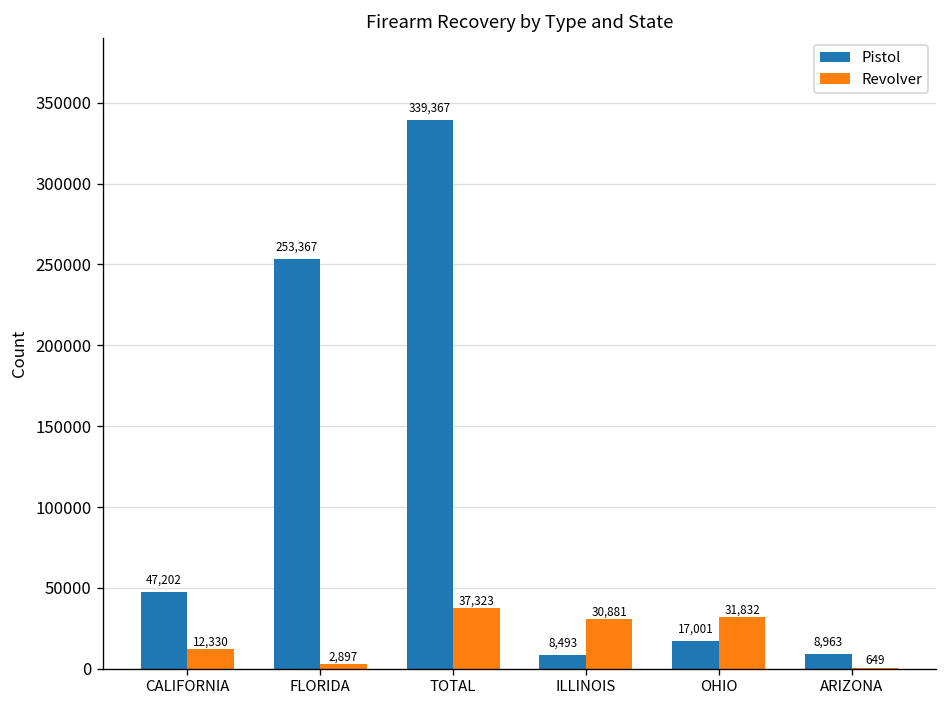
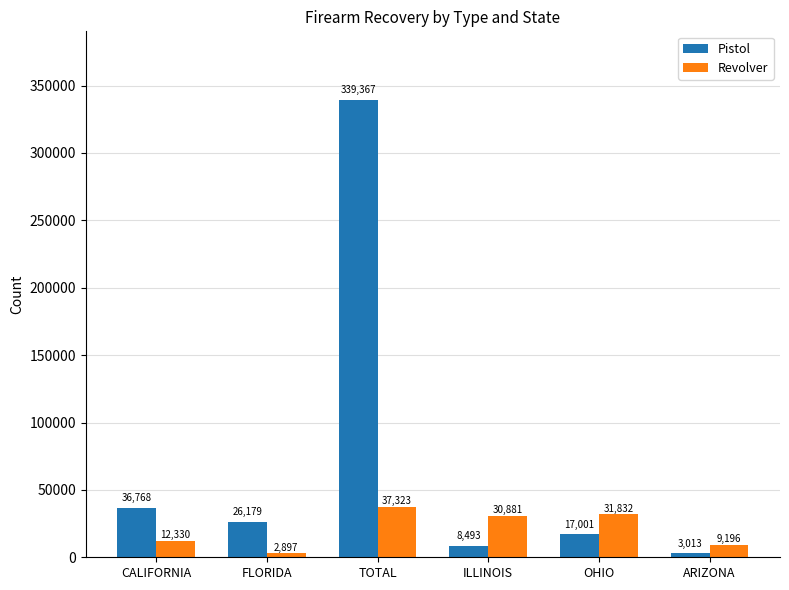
Pistol, CALIFORNIA: 47,202 -> 36,768
Pistol, FLORIDA: 253,367 -> 26,179
Pistol, ARIZONA: 8,963 -> 3,013
Revolver, ARIZONA: 649 -> 9,196
